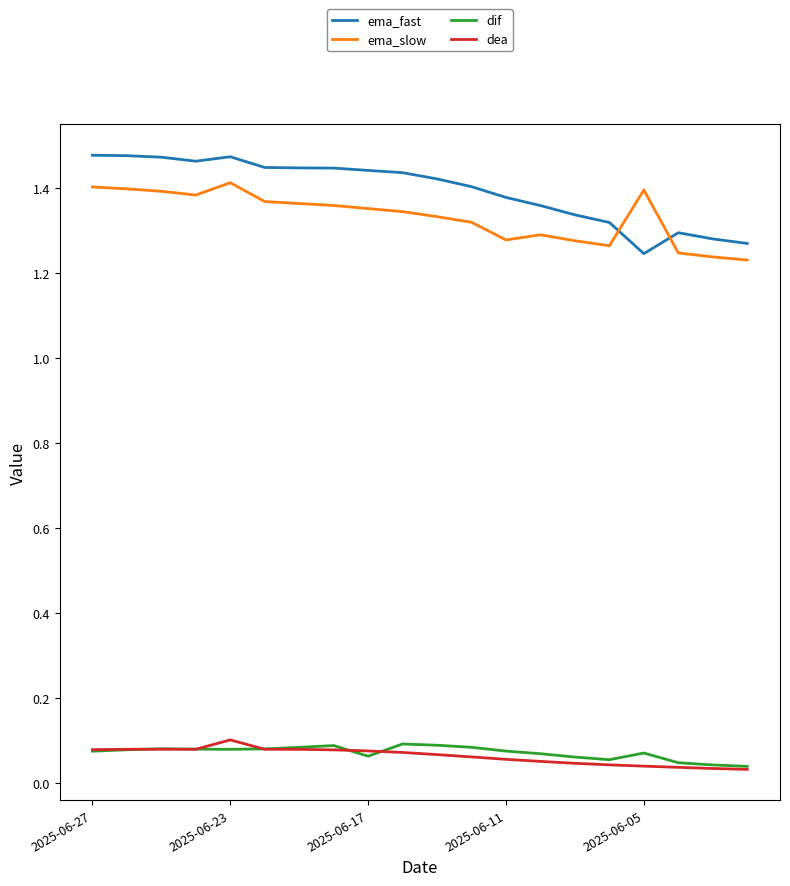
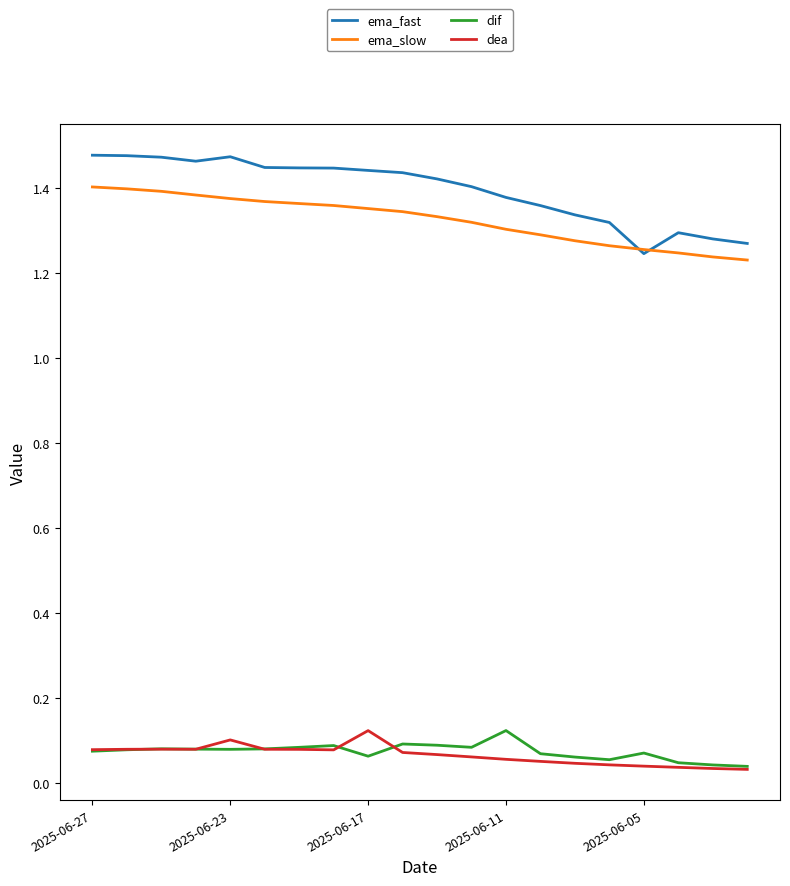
ema_slow, 2025-06-23: 1.41 -> 1.37
dea, 2025-06-17: 0.08 -> 0.12
ema_slow, 2025-06-11: 1.28 -> 1.30
dif, 2025-06-11: 0.07 -> 0.12
ema_slow, 2025-06-05: 1.40 -> 1.25
